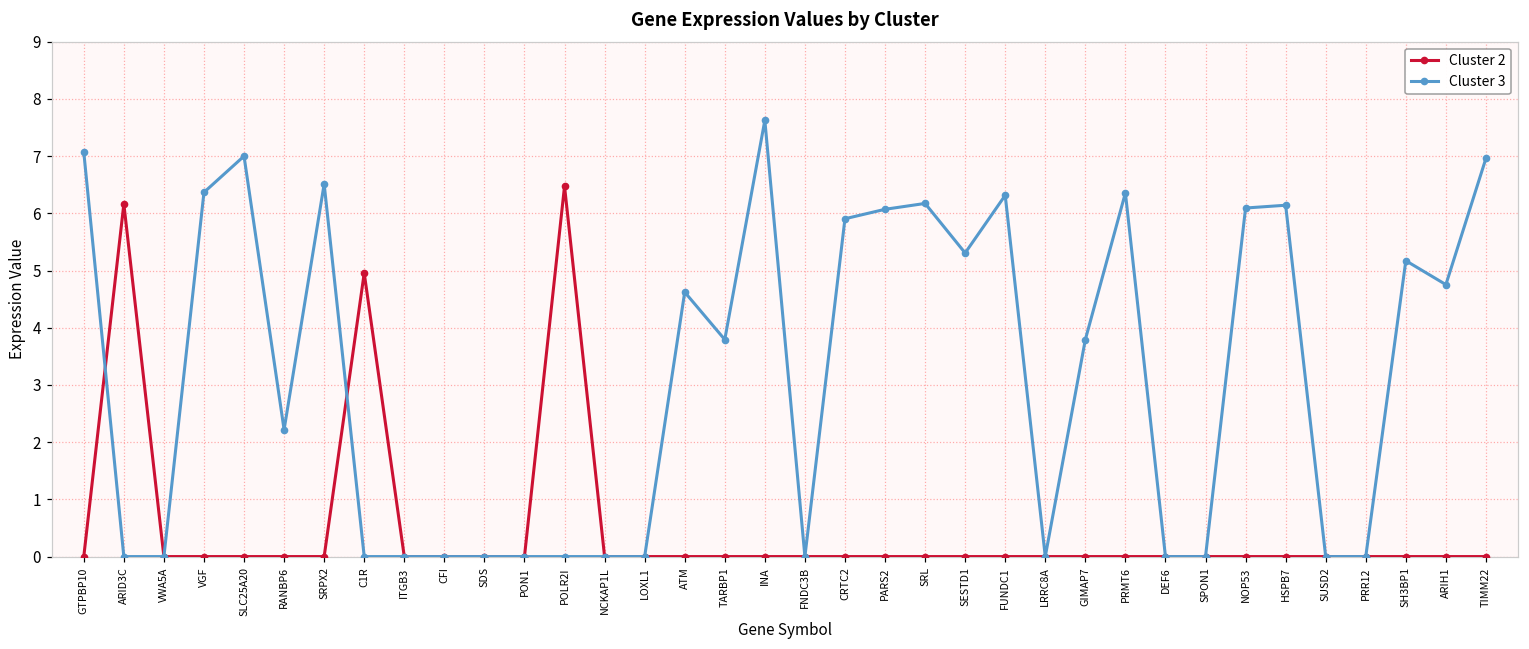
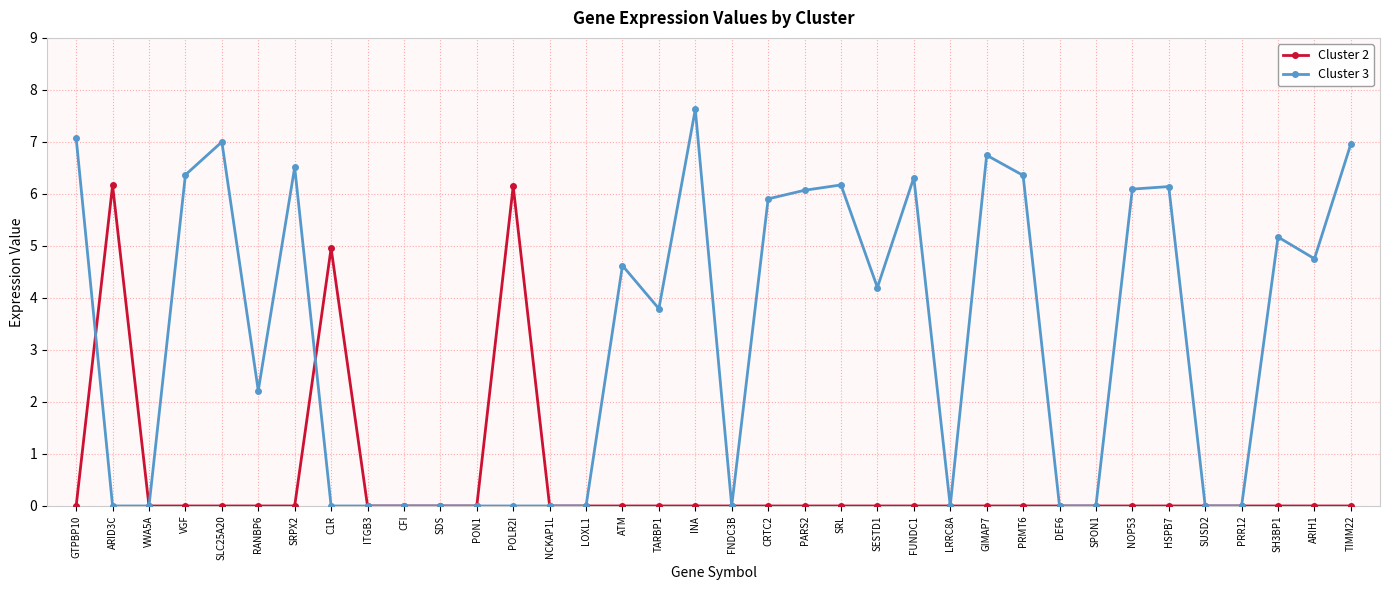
Cluster 2, POLR2I: 6.5 -> 6.1
Cluster 3, SESTD1: 5.3 -> 4.2
Cluster 3, GIMAP7: 3.8 -> 6.7
